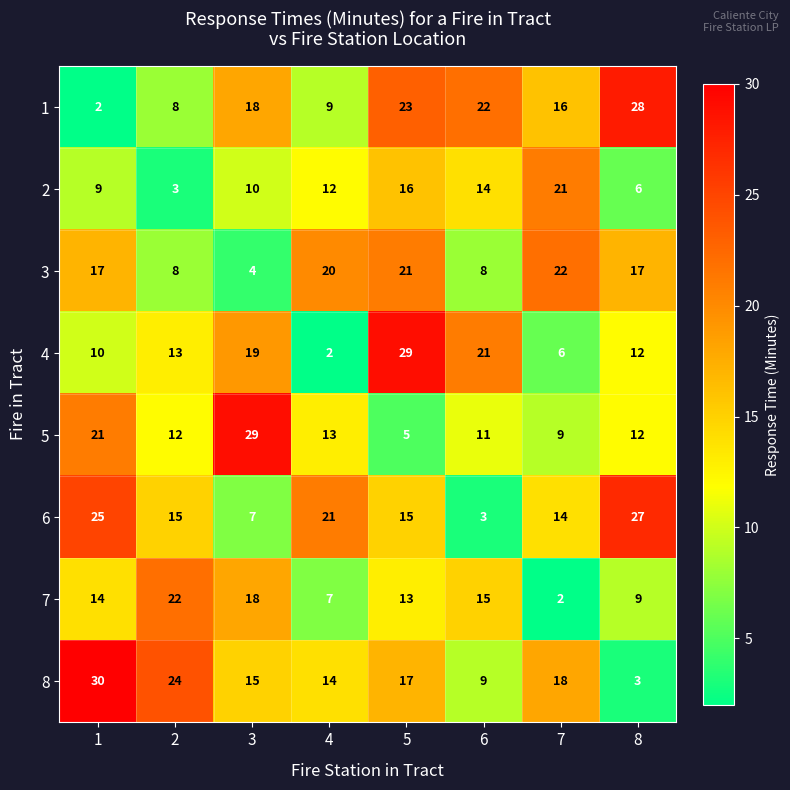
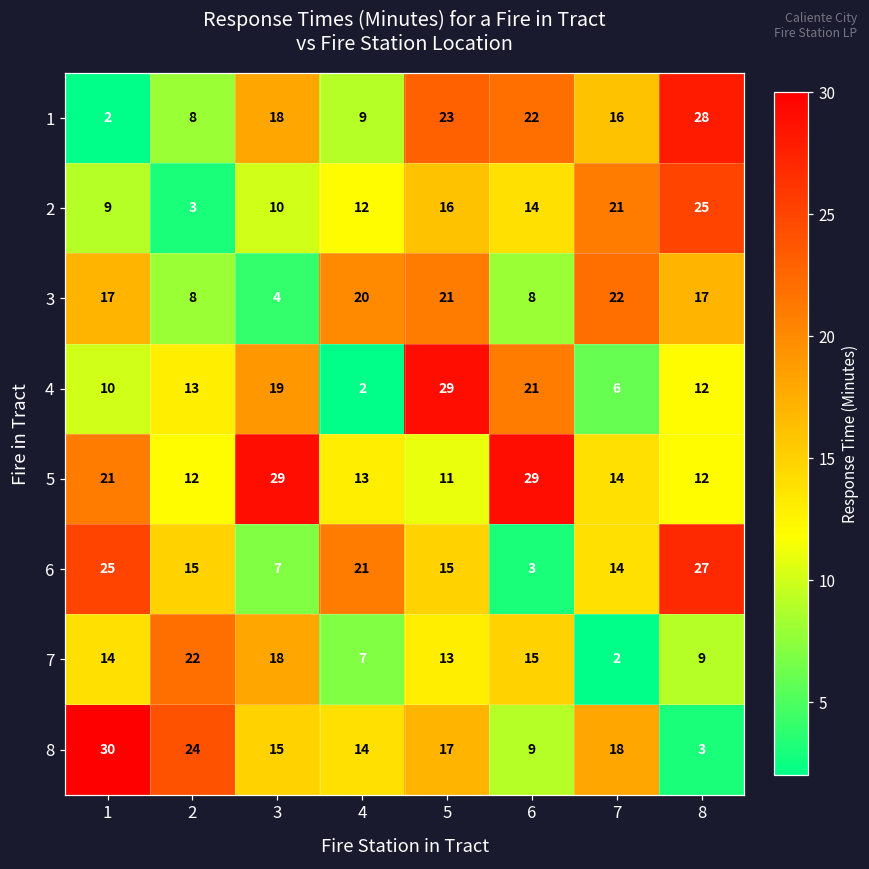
2, 8: 6 -> 25
5, 5: 5 -> 11
5, 6: 11 -> 29
5, 7: 9 -> 14
